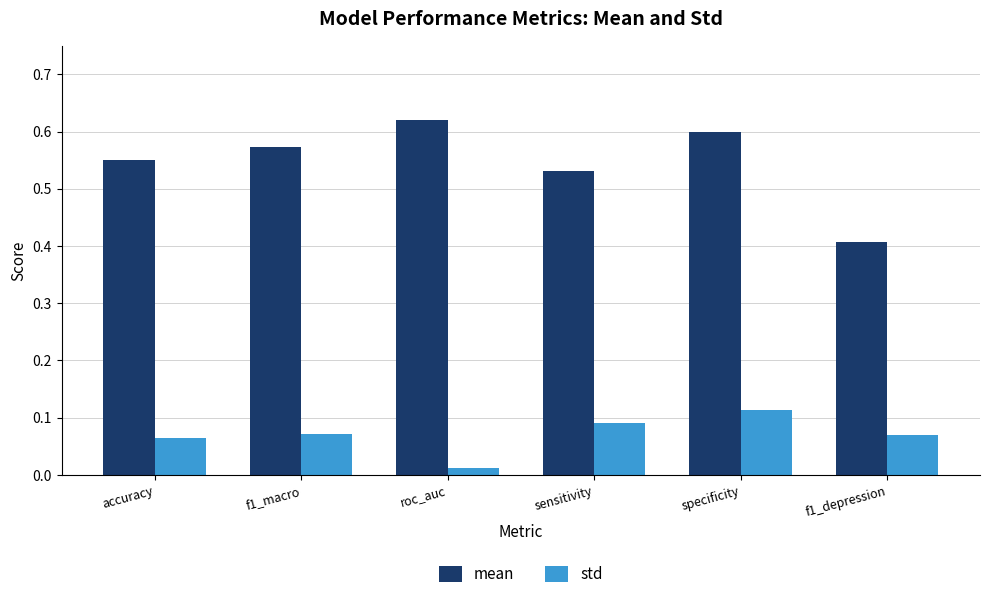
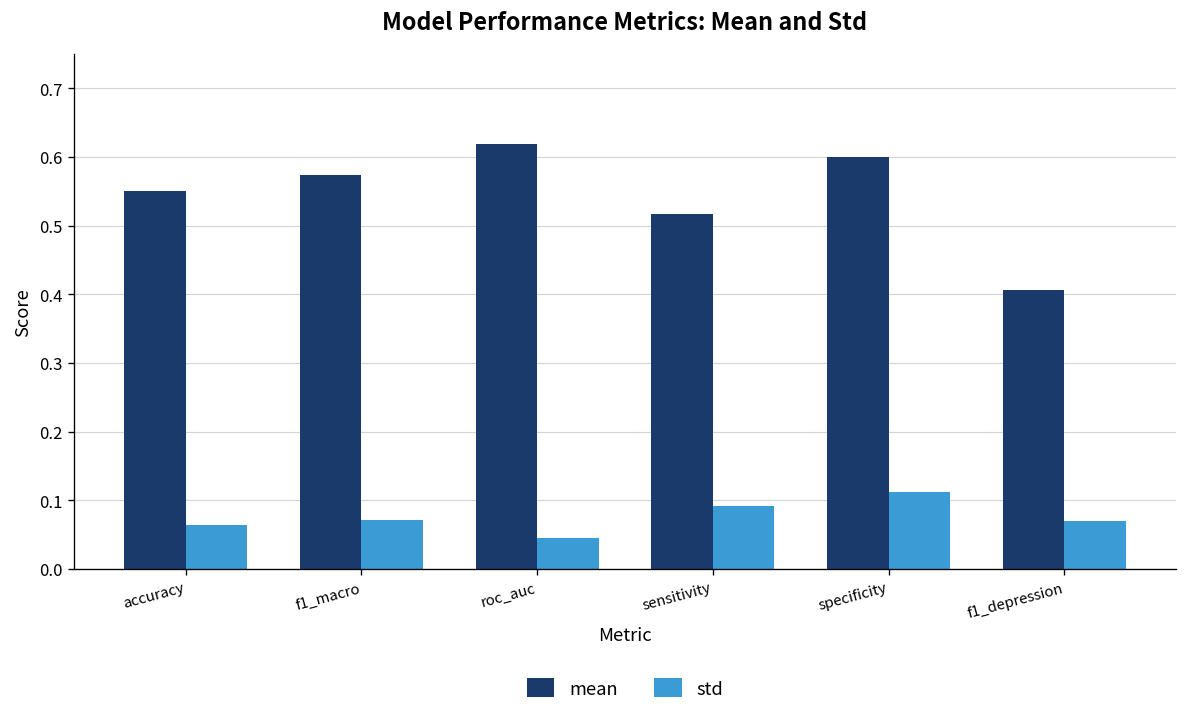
std, roc_auc: 0.01 -> 0.05
mean, sensitivity: 0.53 -> 0.52
